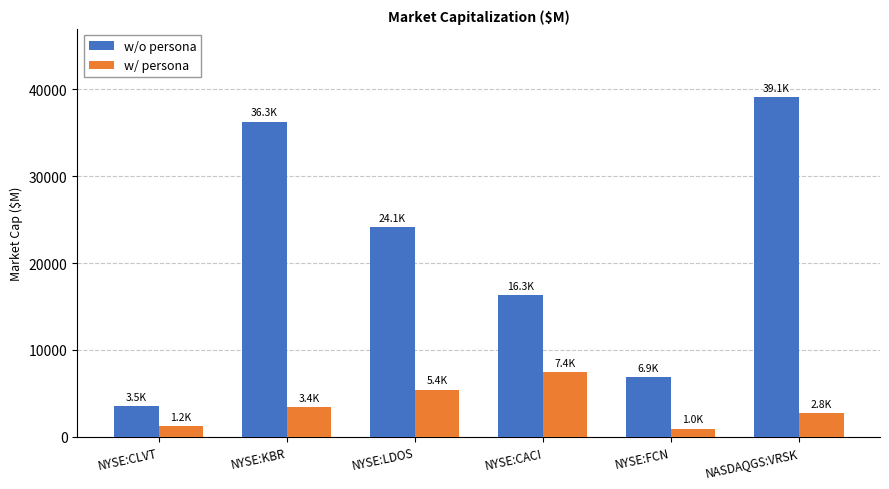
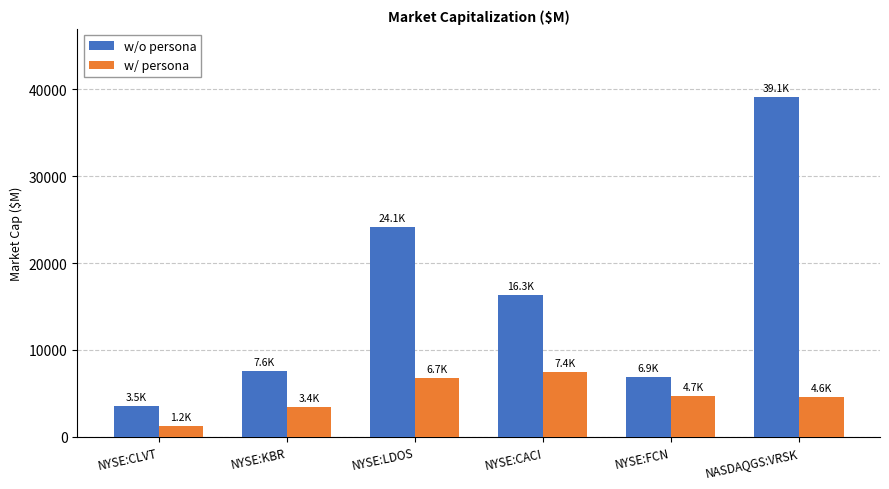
w/o persona, NYSE:KBR: 36.3K -> 7.6K
w/ persona, NYSE:LDOS: 5.4K -> 6.7K
w/ persona, NYSE:FCN: 1.0K -> 4.7K
w/ persona, NASDAQGS:VRSK: 2.8K -> 4.6K
